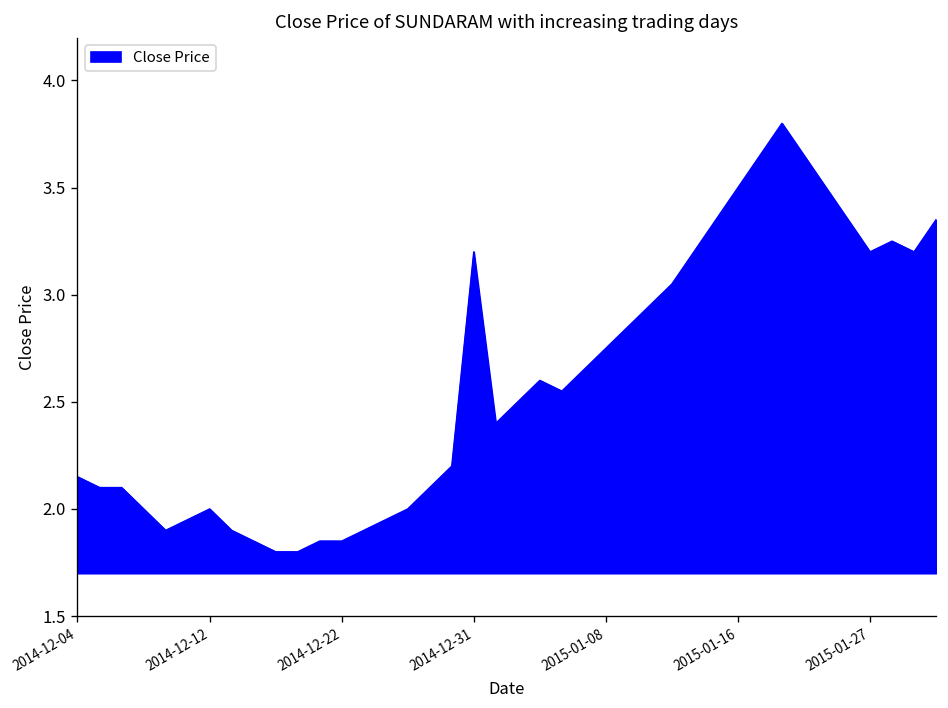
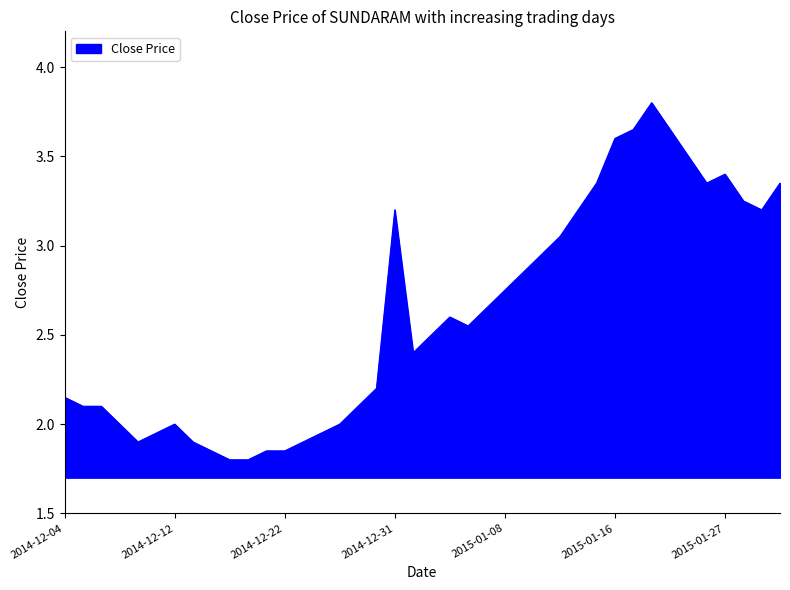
2015-01-16: 3.5 -> 3.6
2015-01-27: 3.2 -> 3.4
